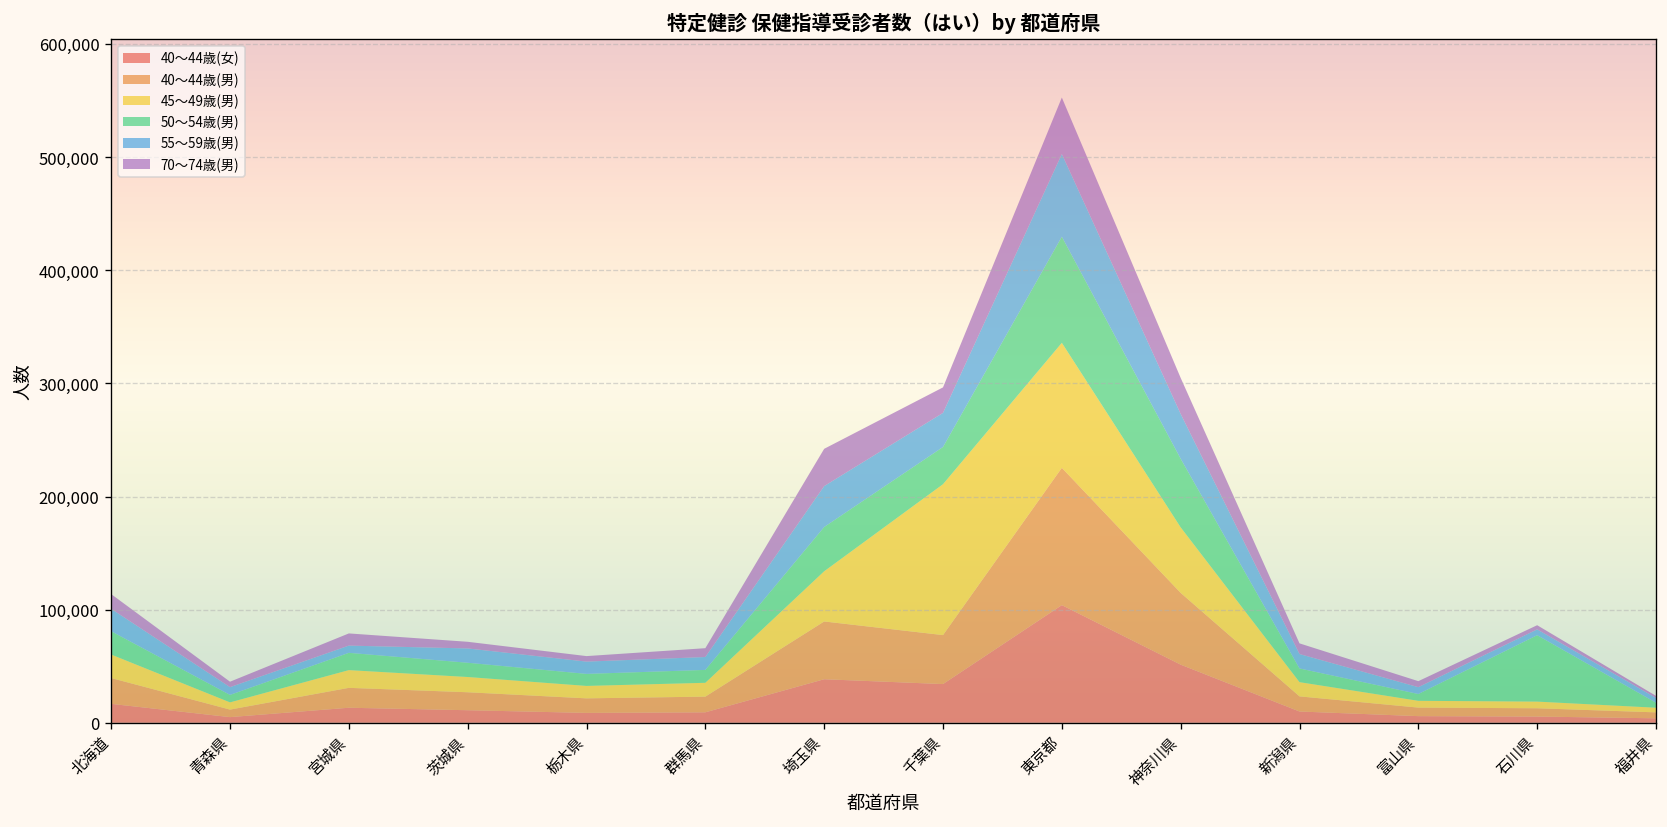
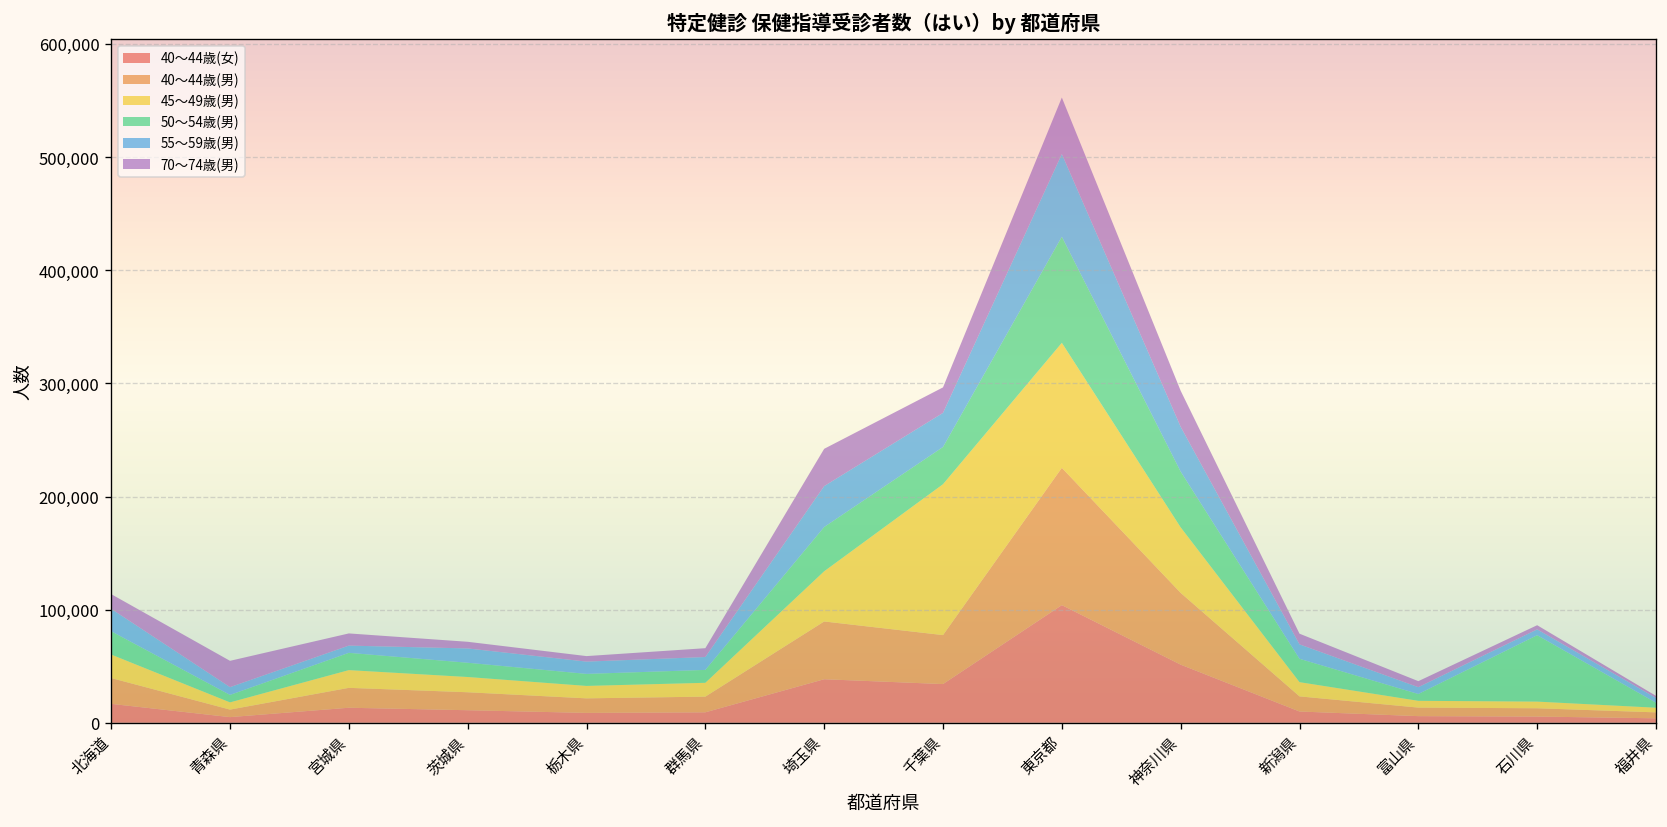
70～74歳(男), 青森県: 0 -> 20,000
50～54歳(男), 神奈川県: 60,000 -> 50,000
50～54歳(男), 新潟県: 10,000 -> 20,000
